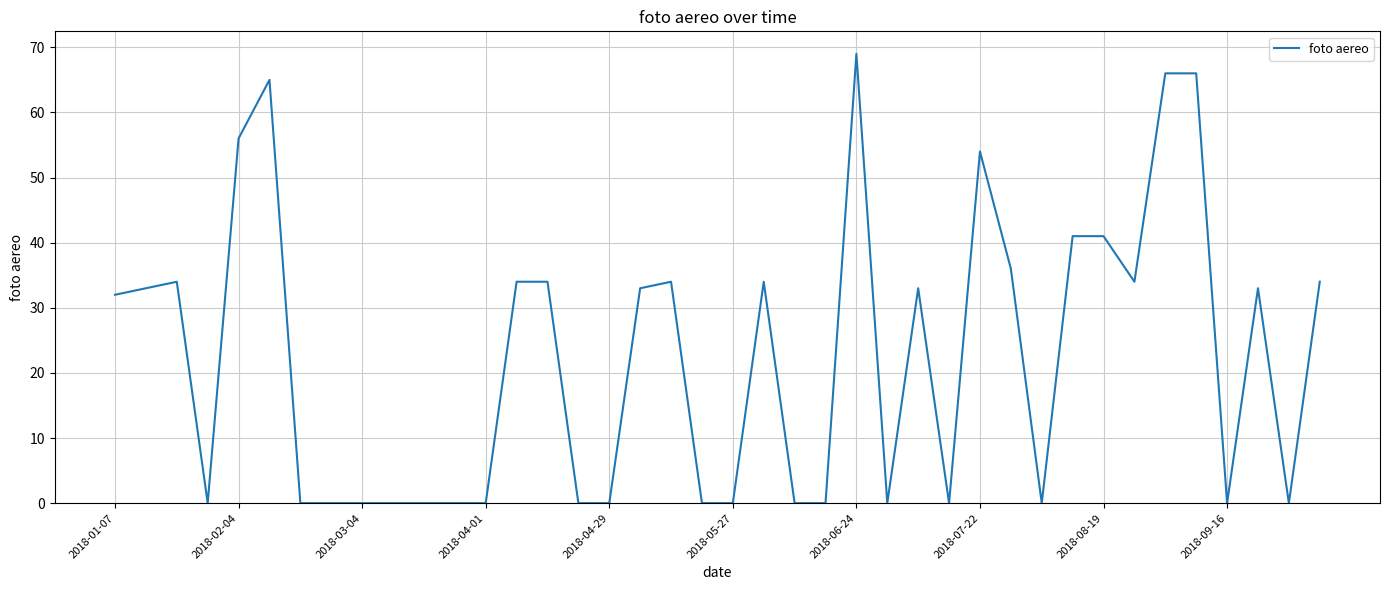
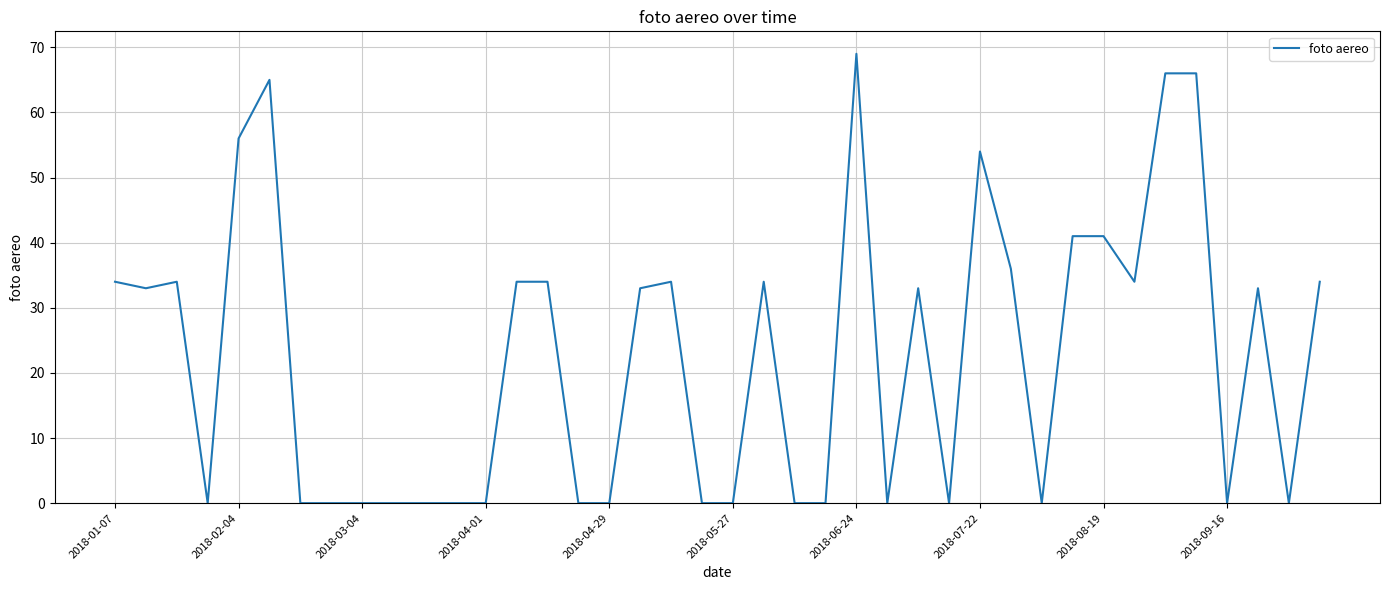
2018-01-07: 32 -> 34
